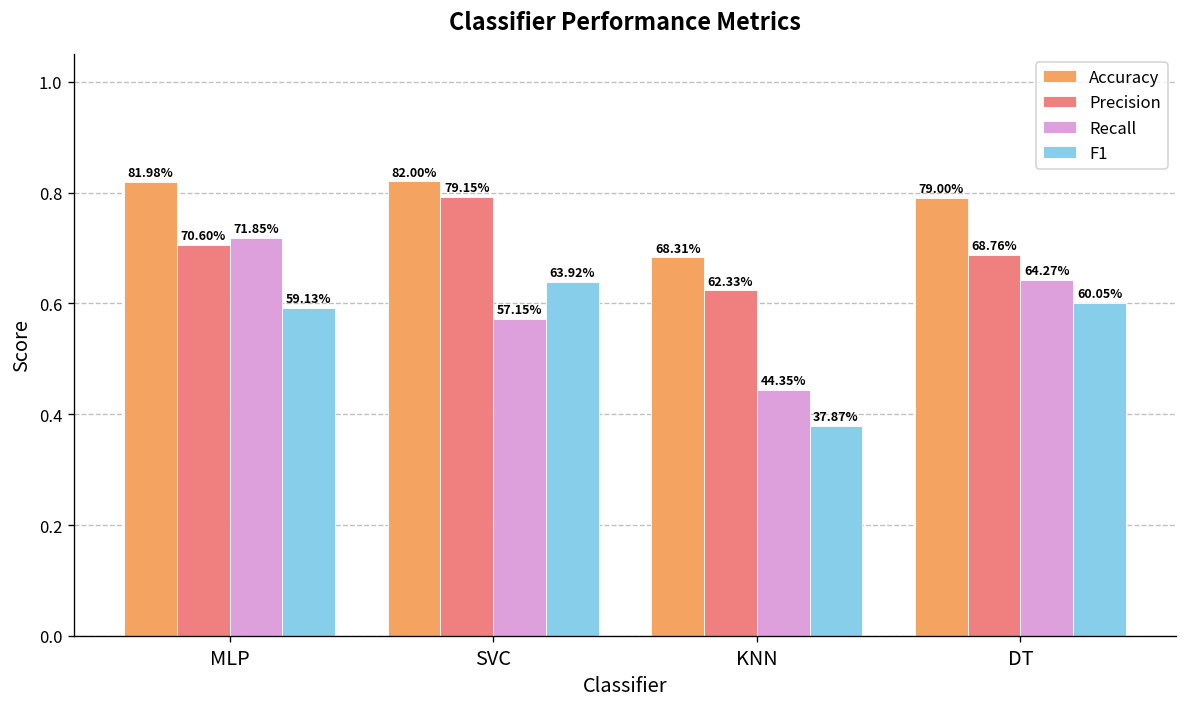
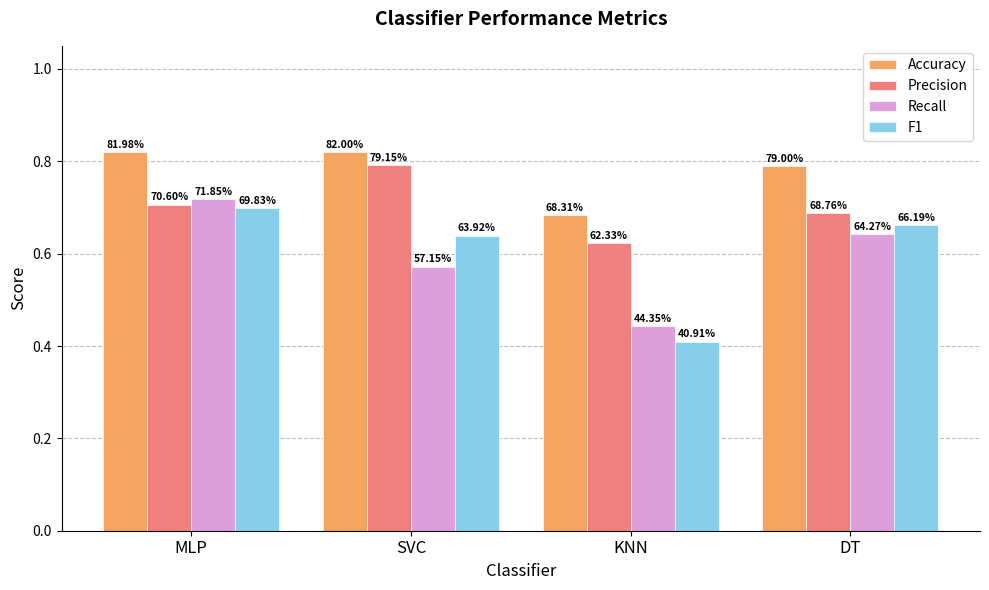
F1, MLP: 59.13% -> 69.83%
F1, KNN: 37.87% -> 40.91%
F1, DT: 60.05% -> 66.19%
